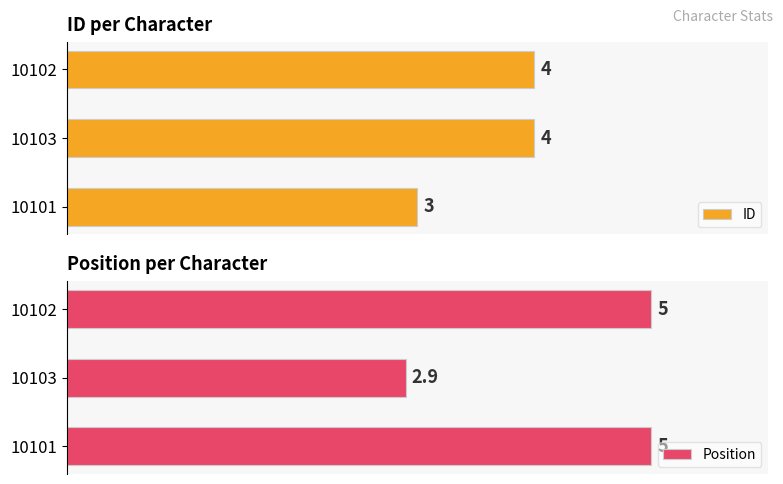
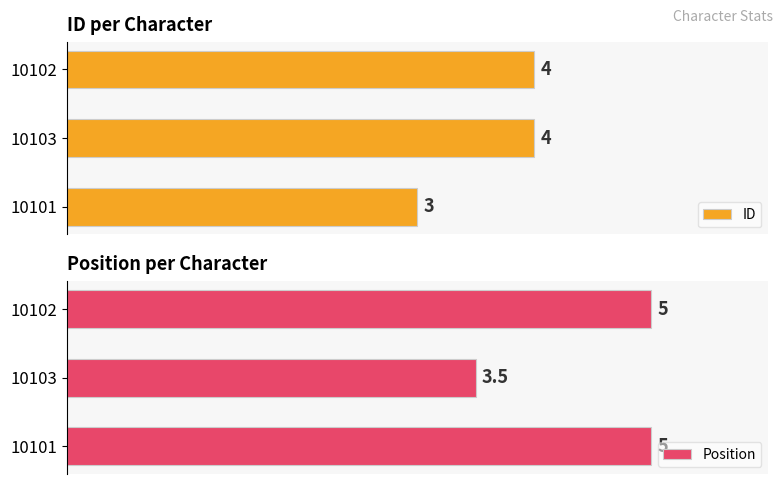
Position per Character, 10103: 2.9 -> 3.5
